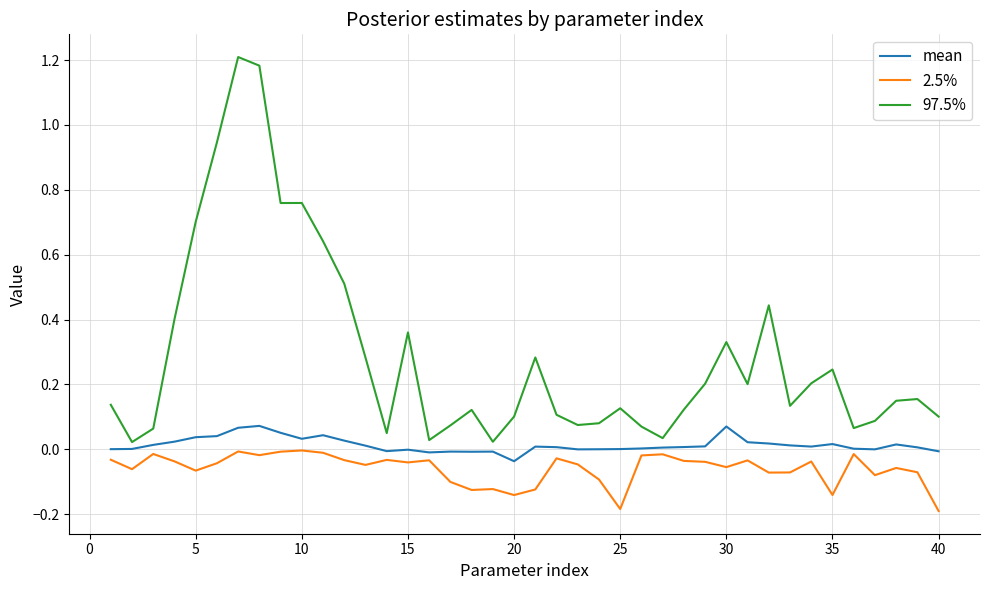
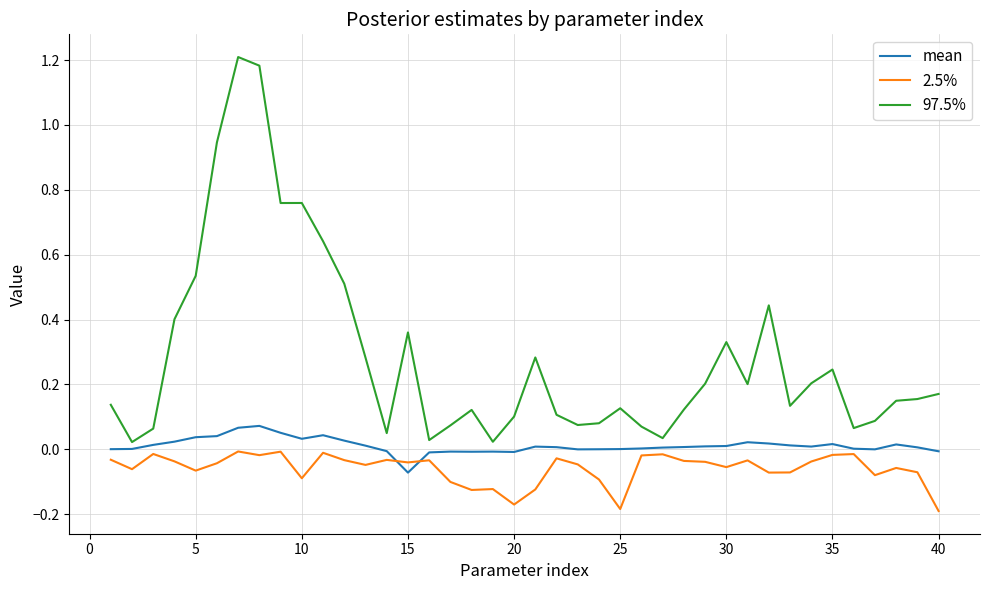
97.5%, 5: 0.70 -> 0.53
2.5%, 10: 0.00 -> -0.09
mean, 15: 0.00 -> -0.07
mean, 20: -0.04 -> -0.01
2.5%, 20: -0.14 -> -0.17
mean, 30: 0.07 -> 0.01
2.5%, 35: -0.14 -> -0.02
97.5%, 40: 0.10 -> 0.17
